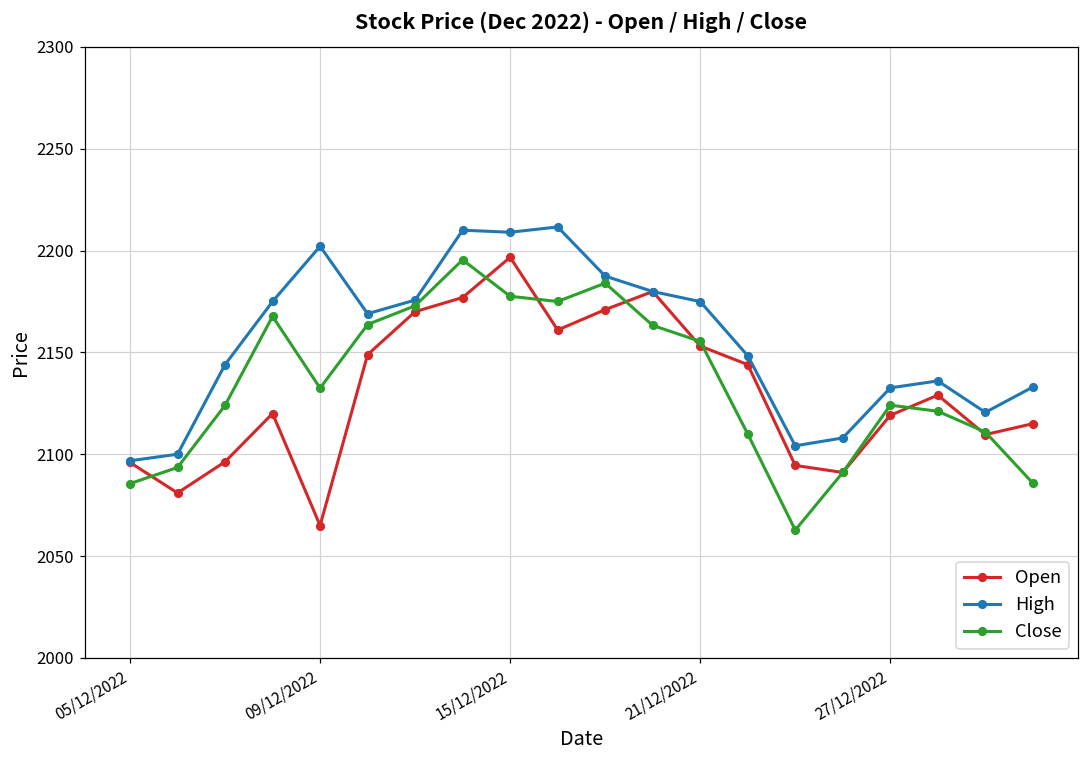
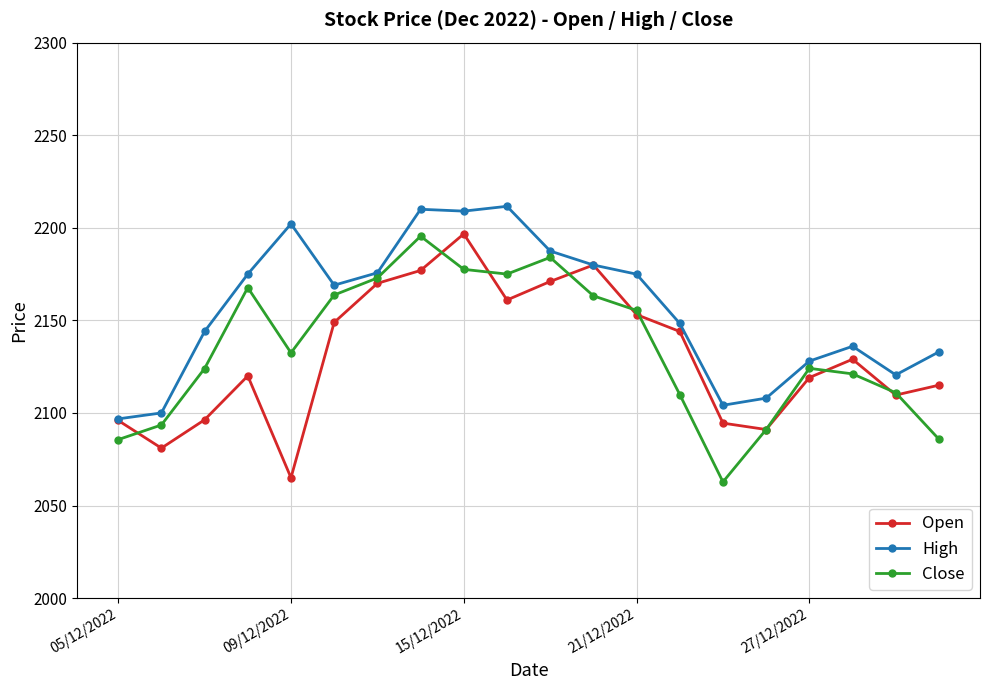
High, 27/12/2022: 2133 -> 2128
